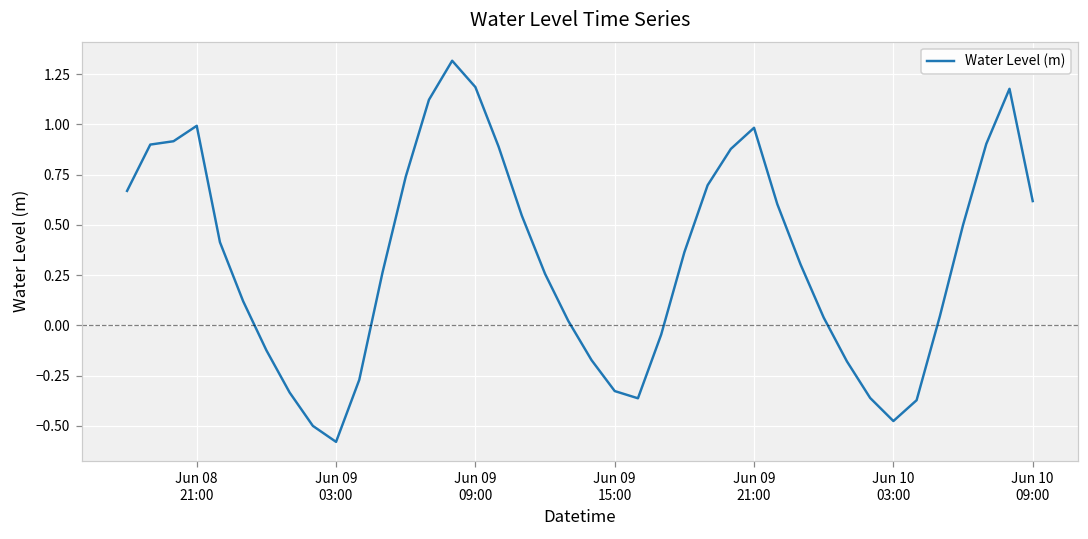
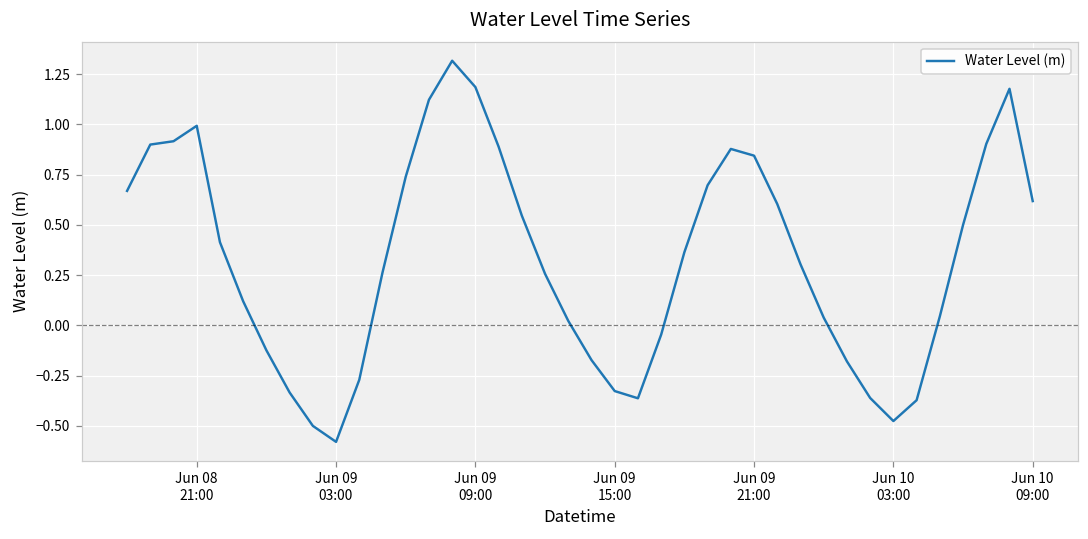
Jun 09 21:00: 0.98 -> 0.84
